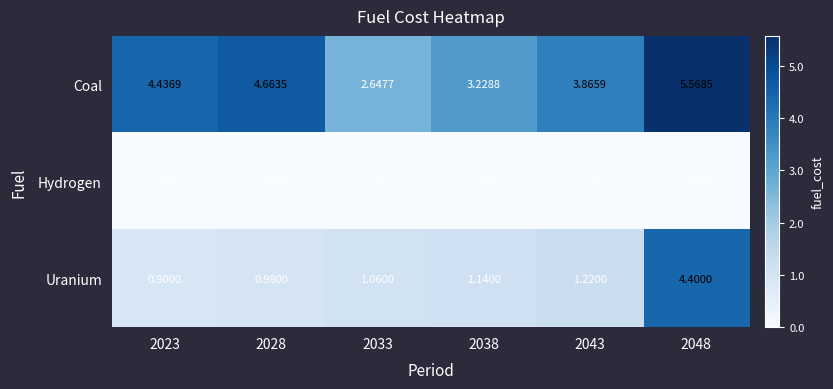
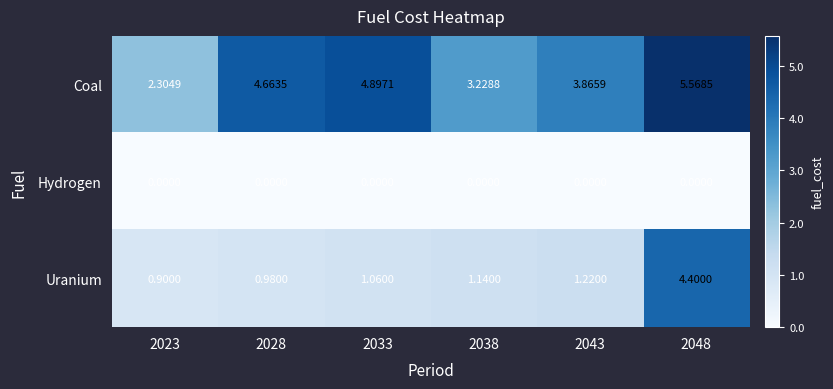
Coal, 2023: 4.4369 -> 2.3049
Coal, 2033: 2.6477 -> 4.8971
